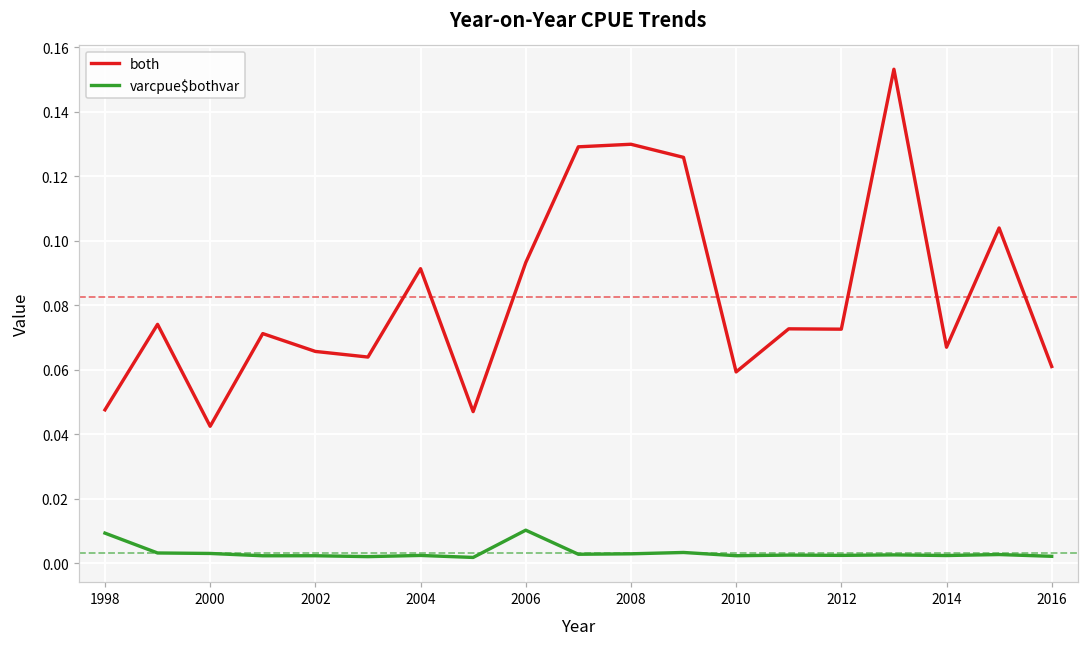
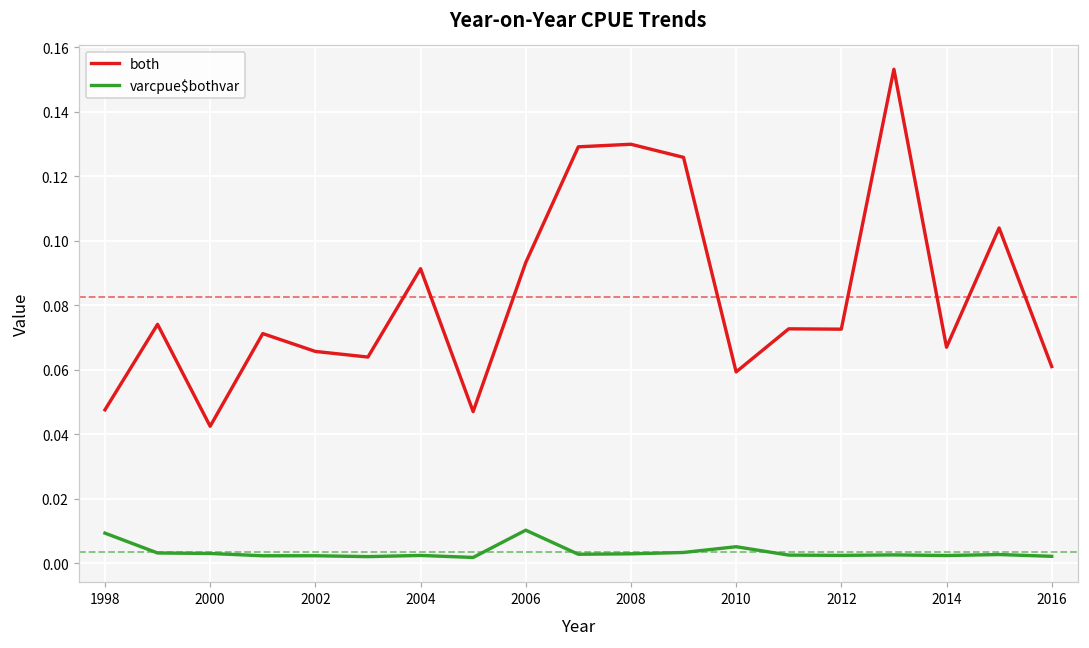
varcpue$bothvar, 2010: 0.002 -> 0.005
